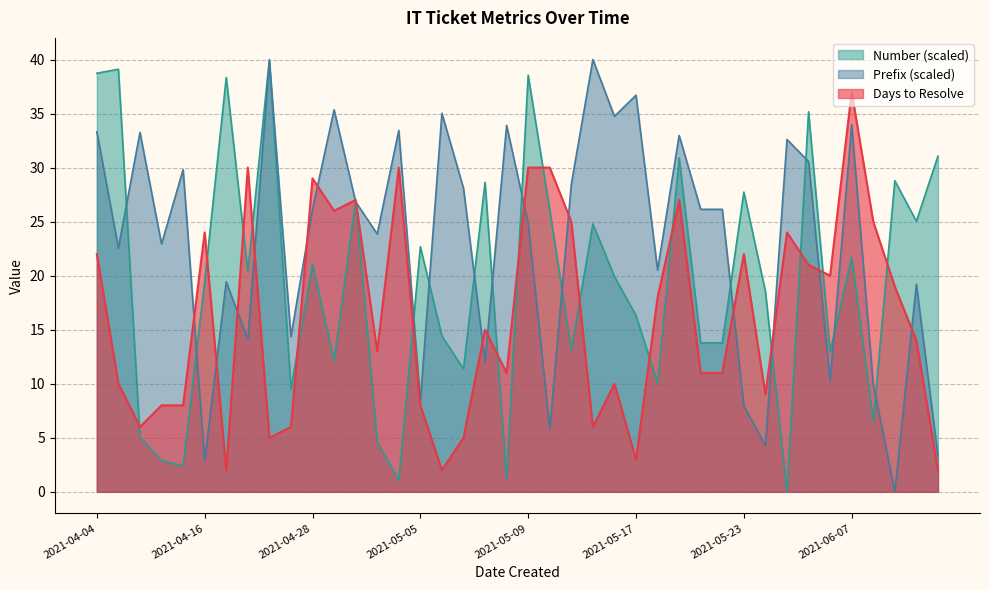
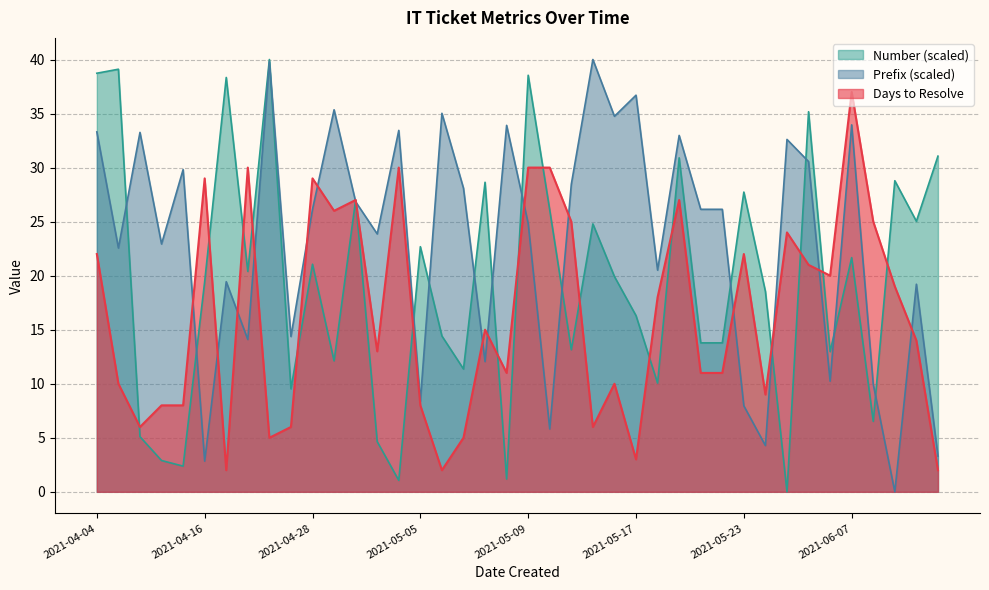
Days to Resolve, 2021-04-16: 24 -> 29
